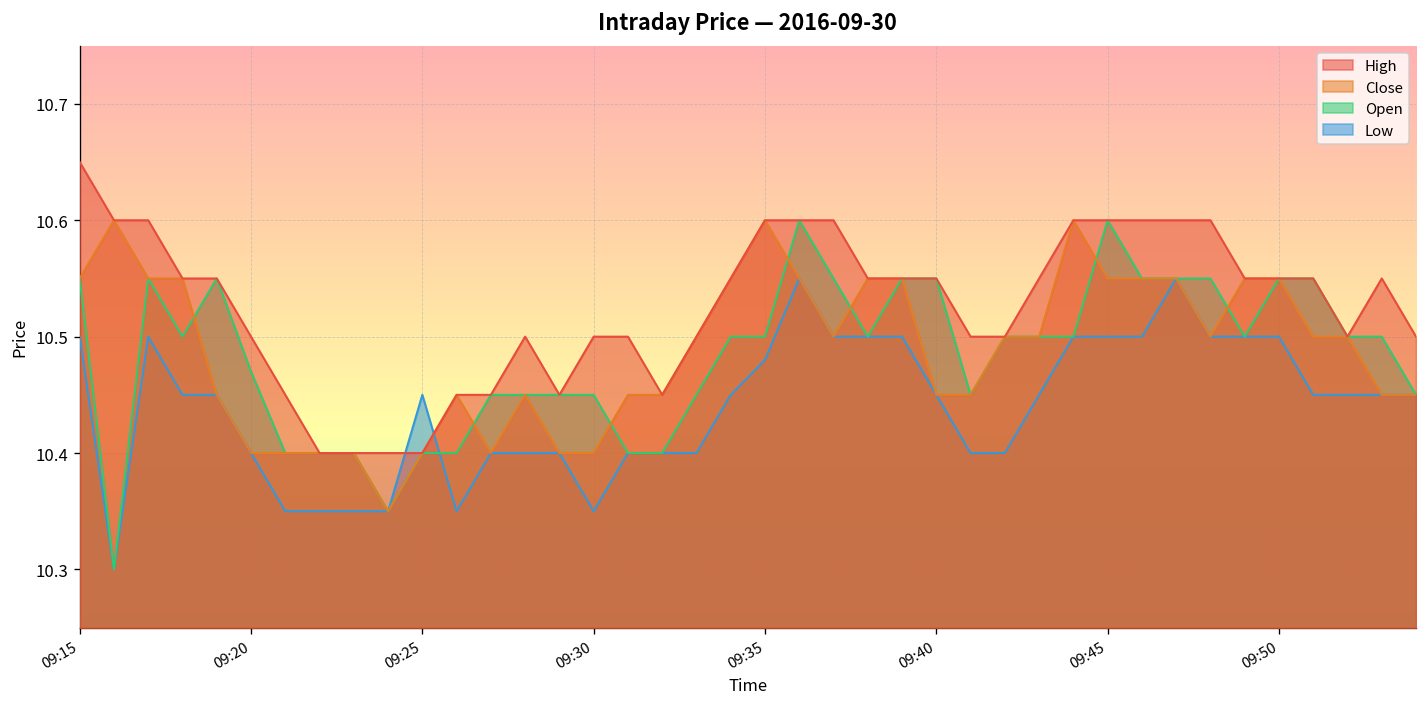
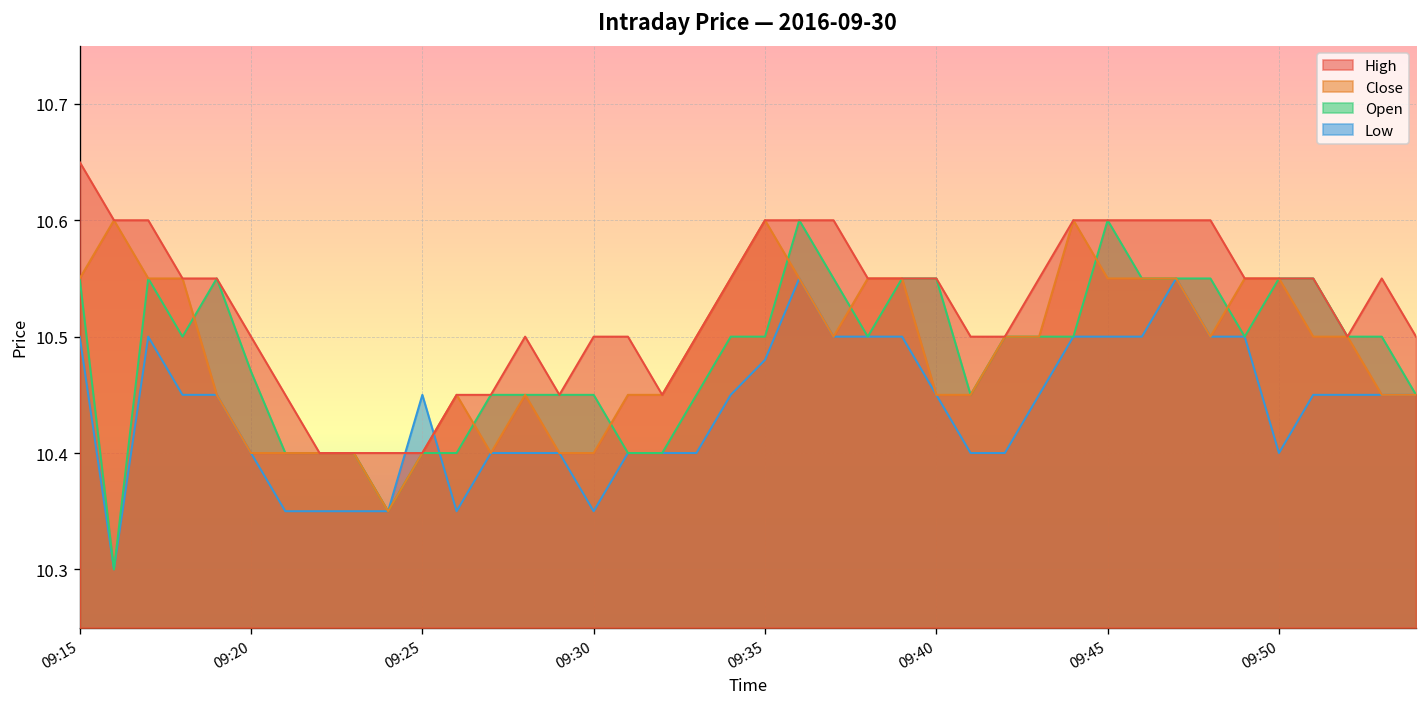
Low, 09:50: 10.5 -> 10.4
